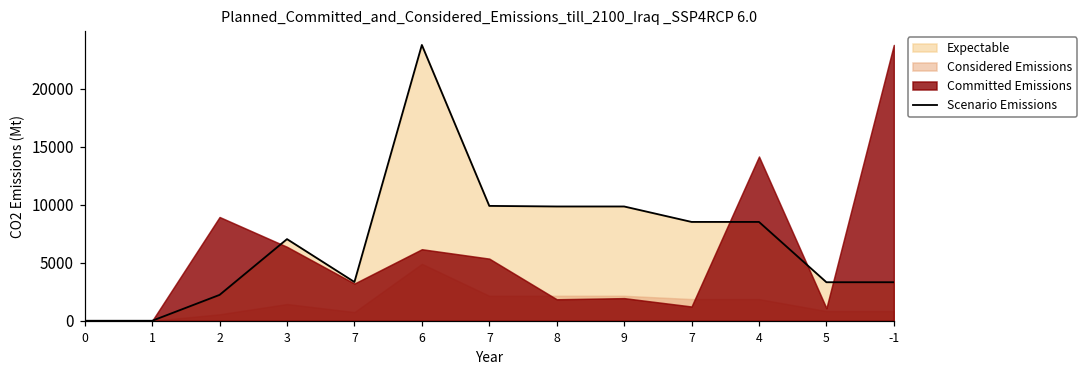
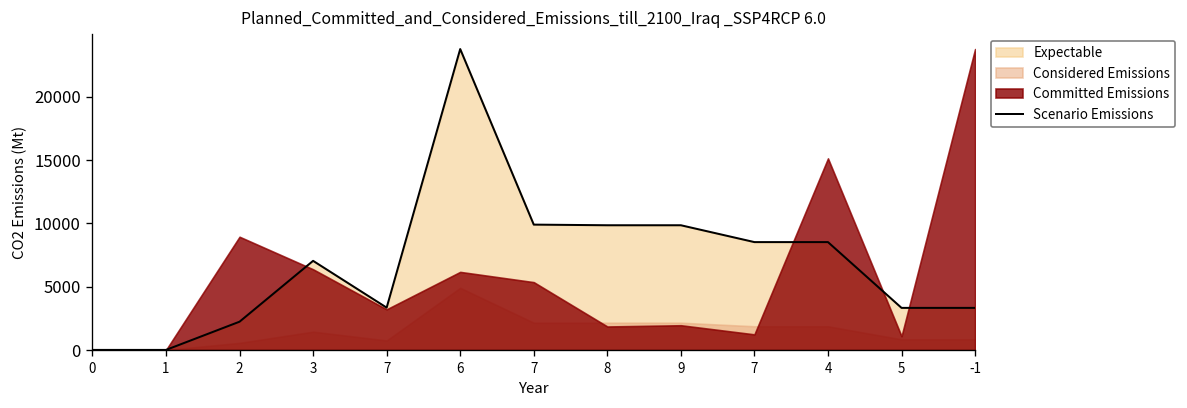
Committed Emissions, 4: 14200 -> 15100
